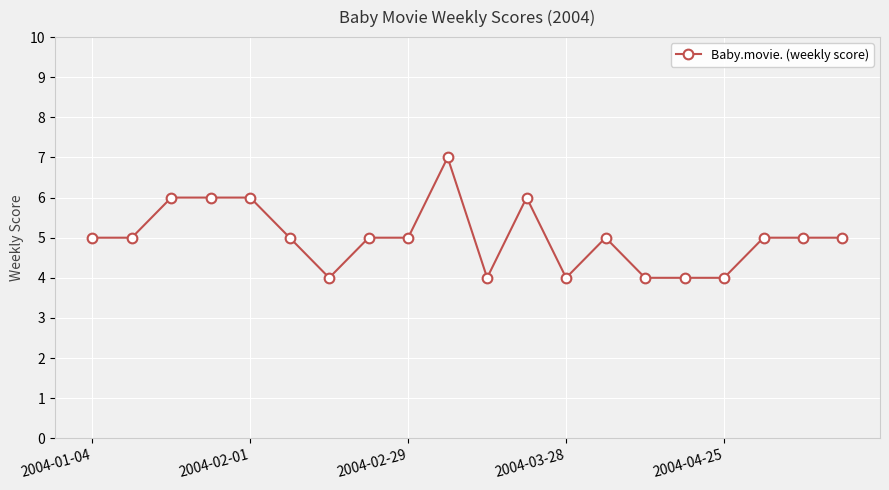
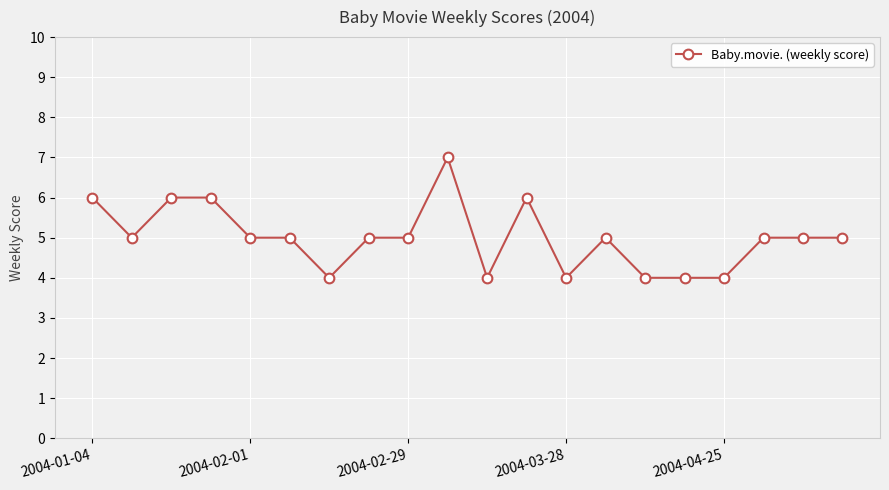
2004-01-04: 5 -> 6
2004-02-01: 6 -> 5
